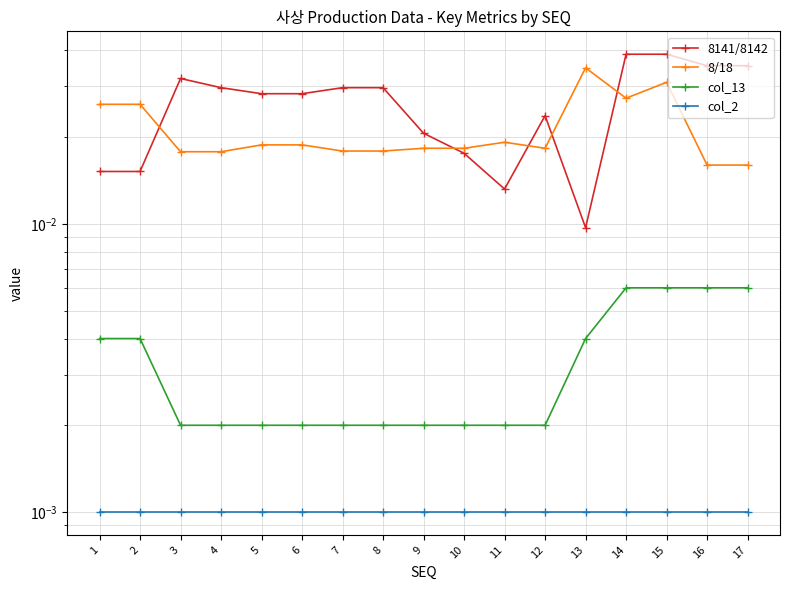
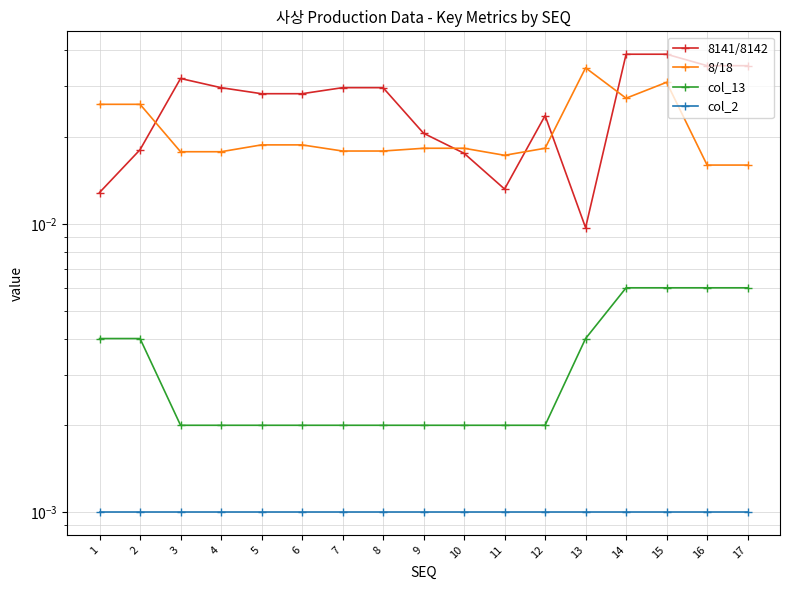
8141/8142, 1: 0.015 -> 0.013
8141/8142, 2: 0.015 -> 0.018
8/18, 11: 0.019 -> 0.017
